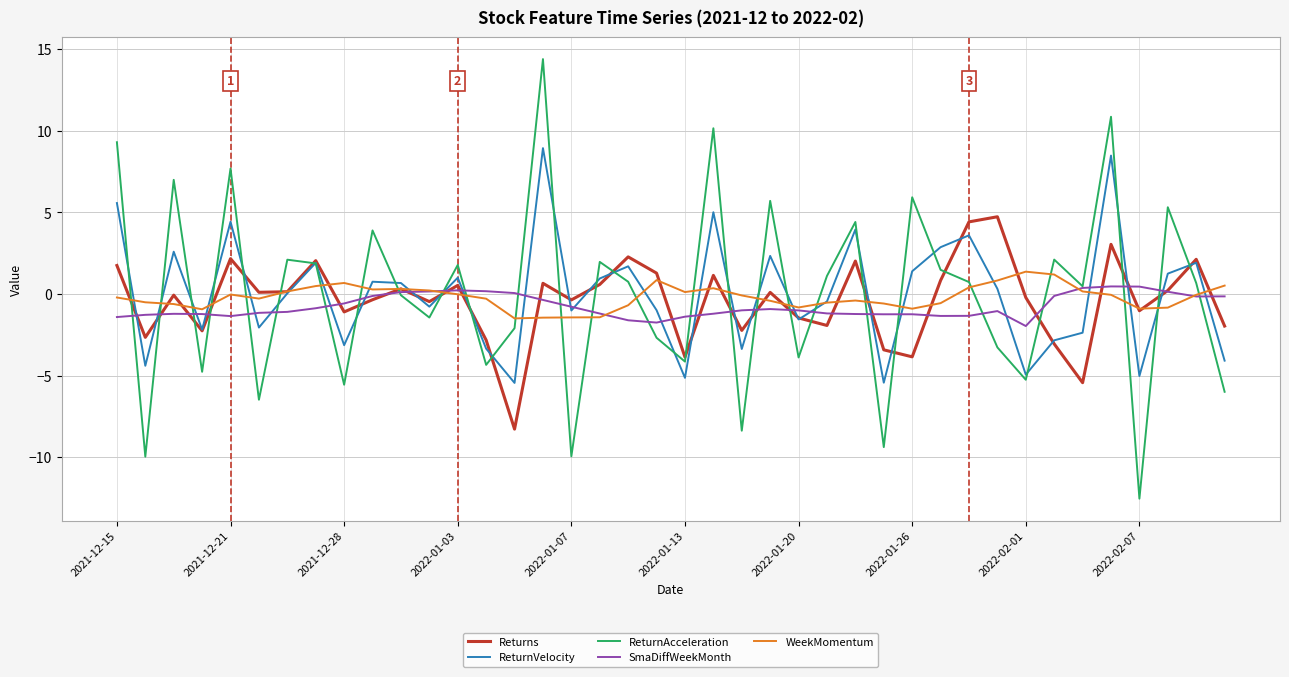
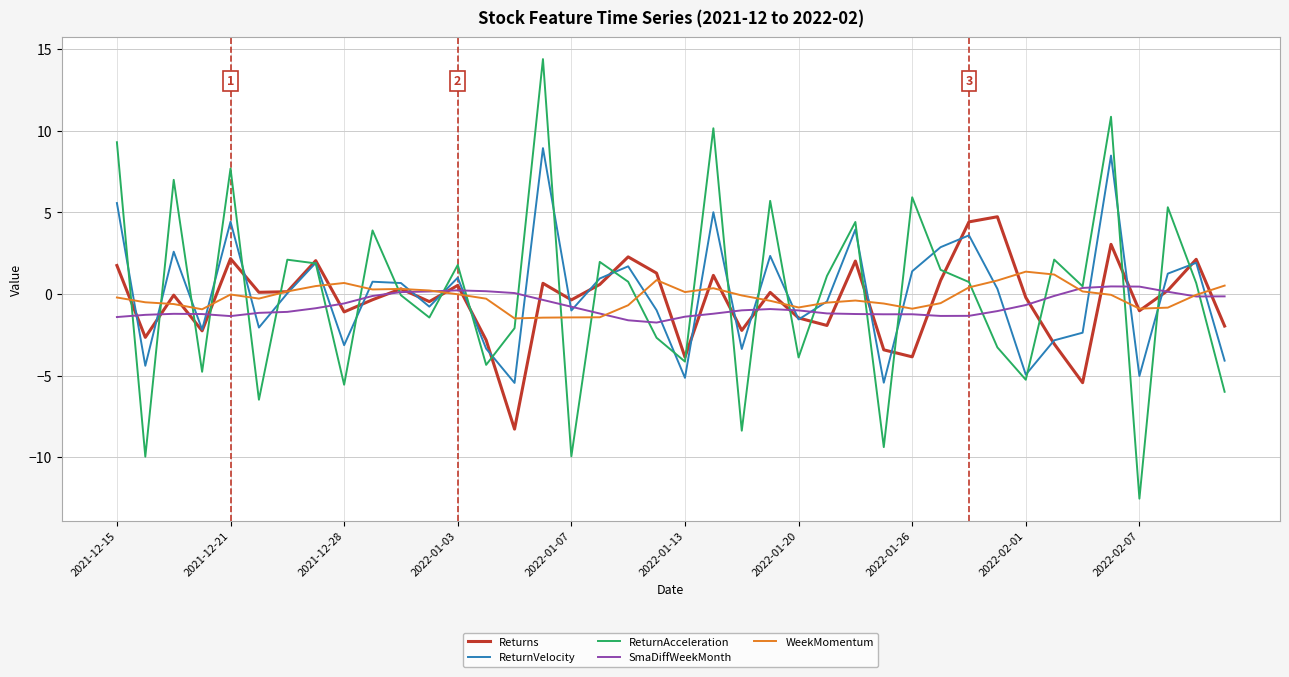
SmaDiffWeekMonth, 2022-02-01: -2.0 -> -0.7
